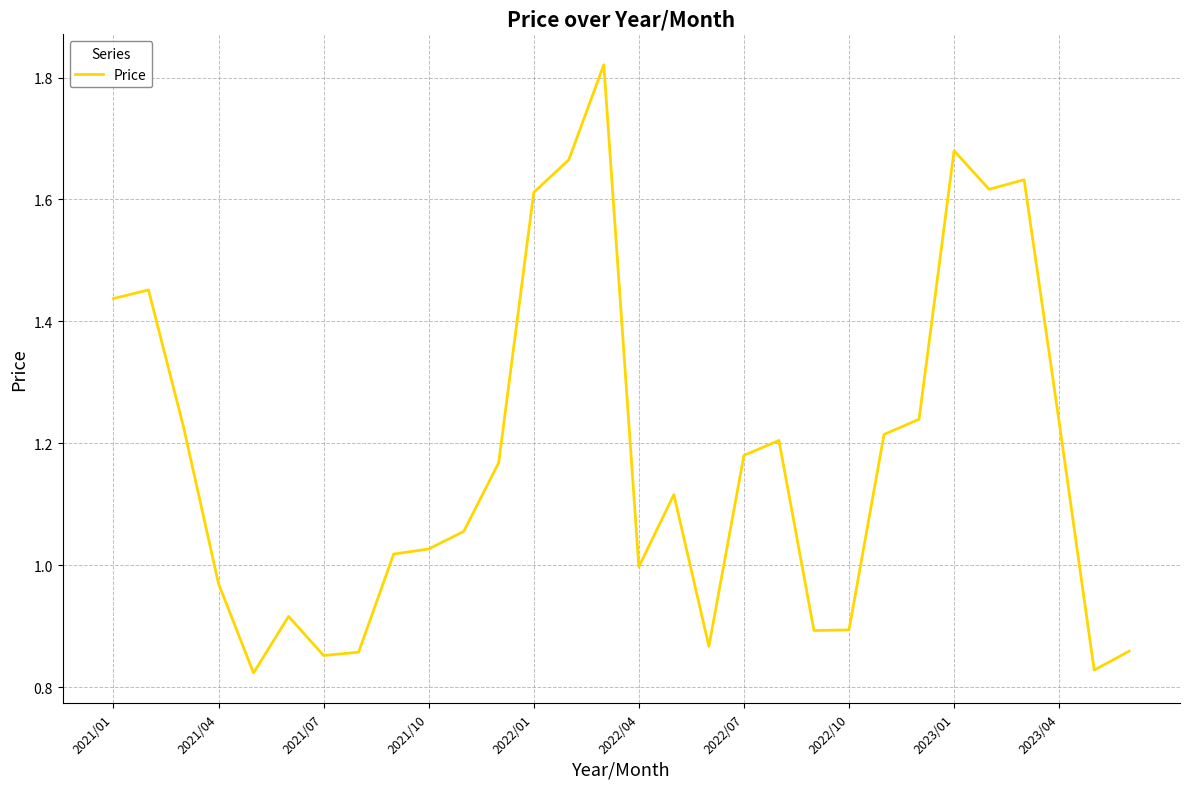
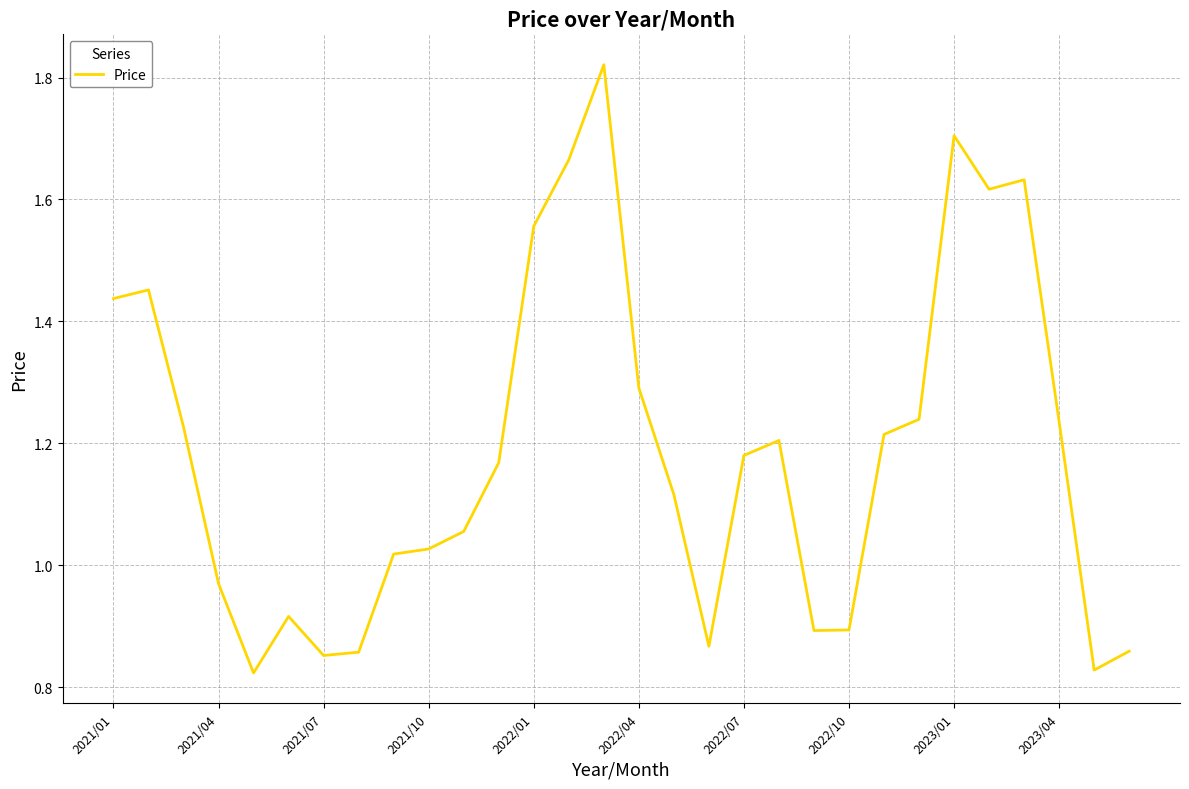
2022/01: 1.61 -> 1.56
2022/04: 1.00 -> 1.29
2023/01: 1.68 -> 1.70
